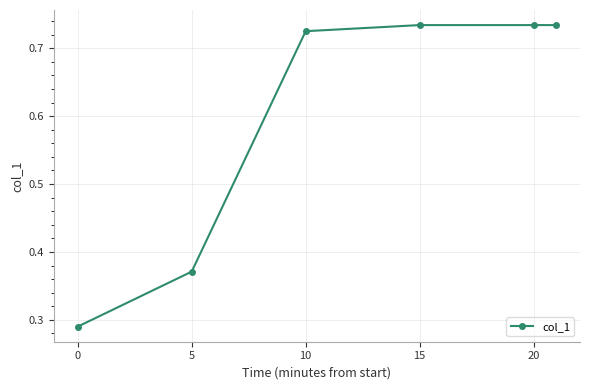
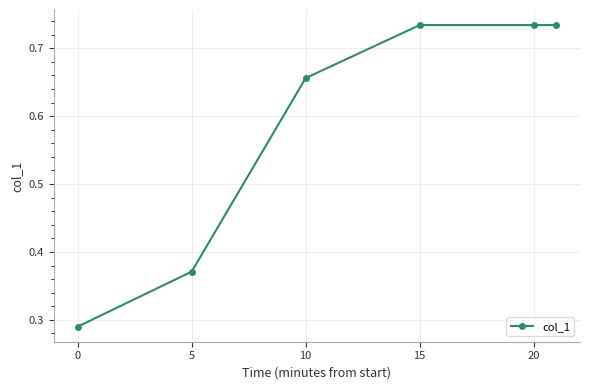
10: 0.73 -> 0.66
